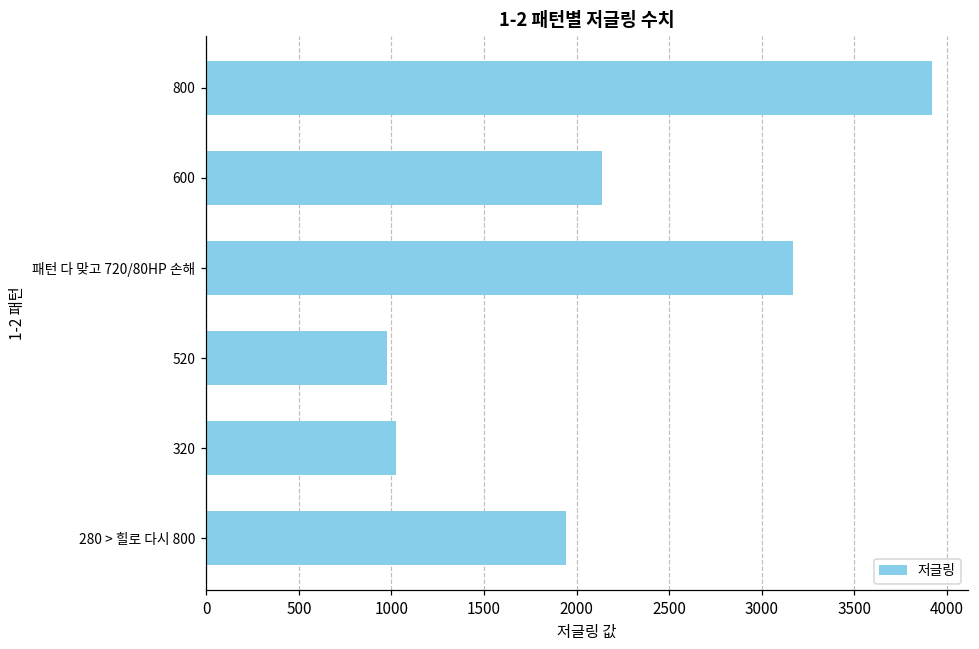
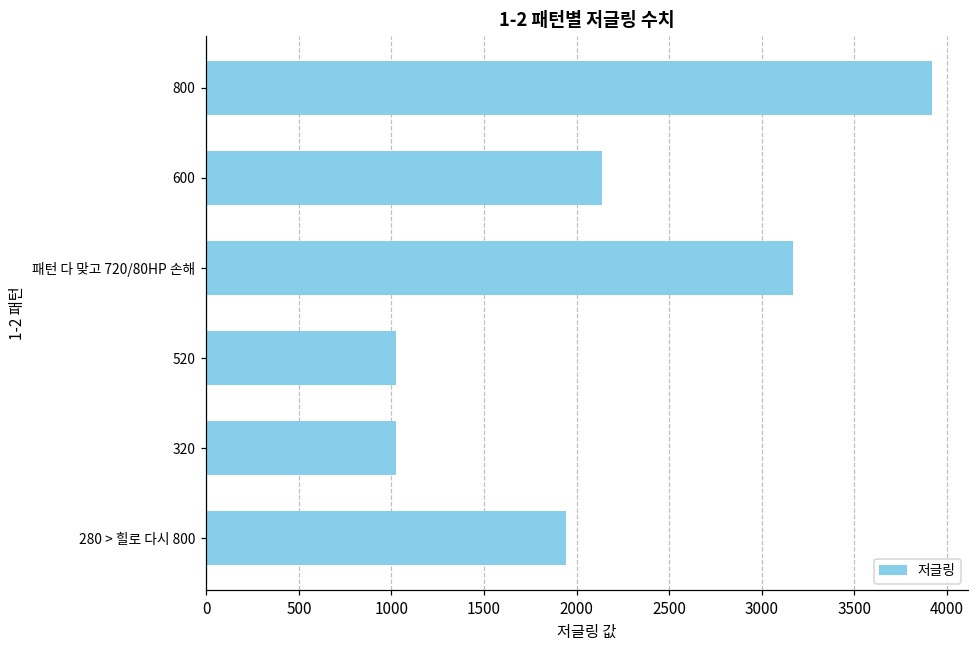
520: 970 -> 1020
